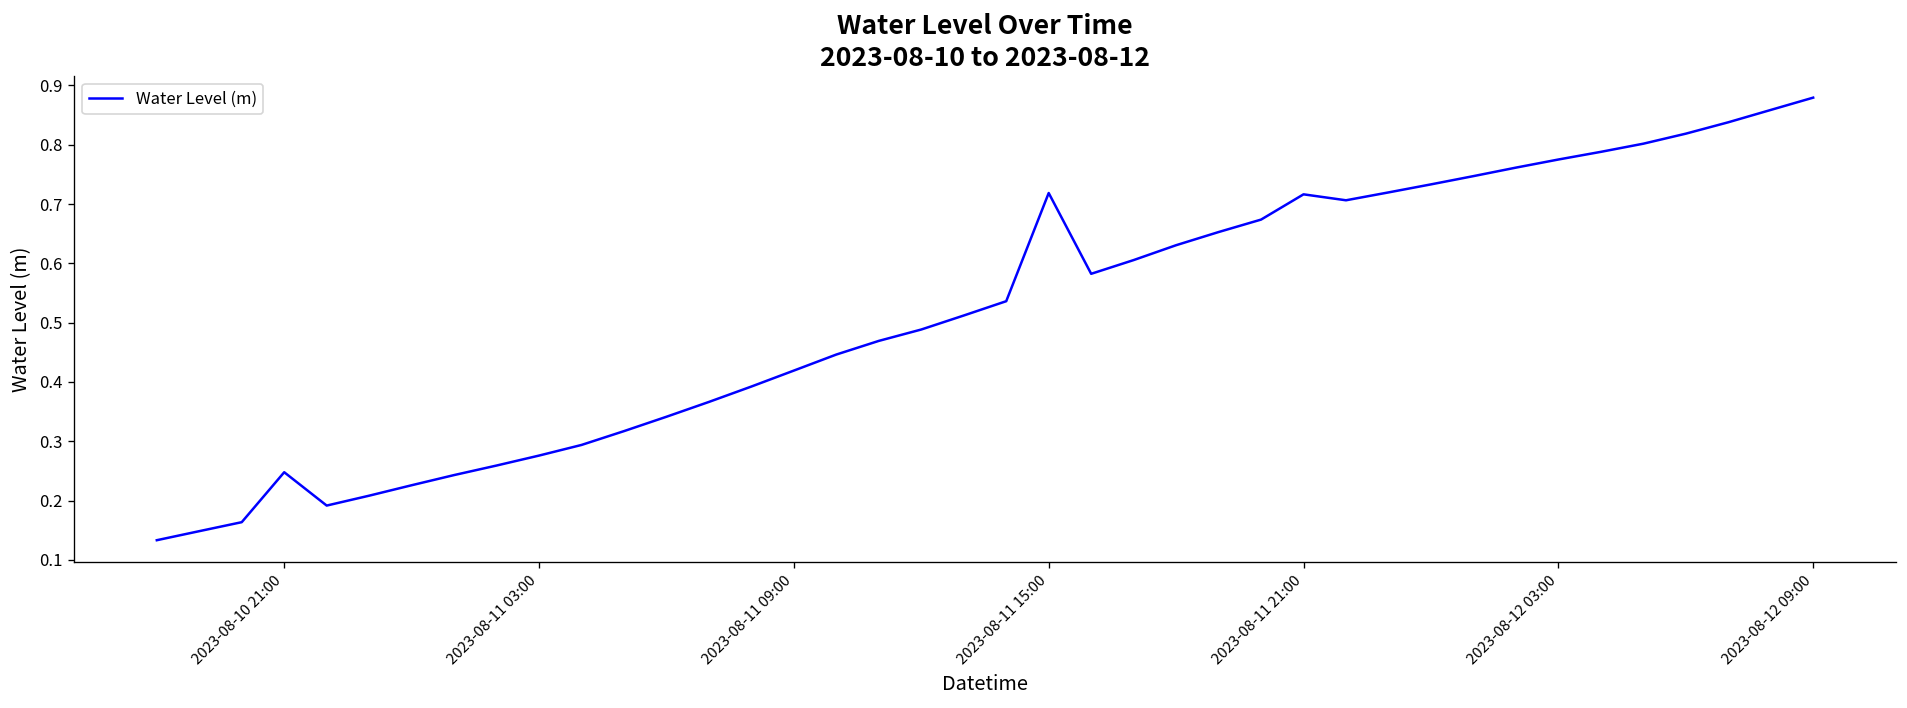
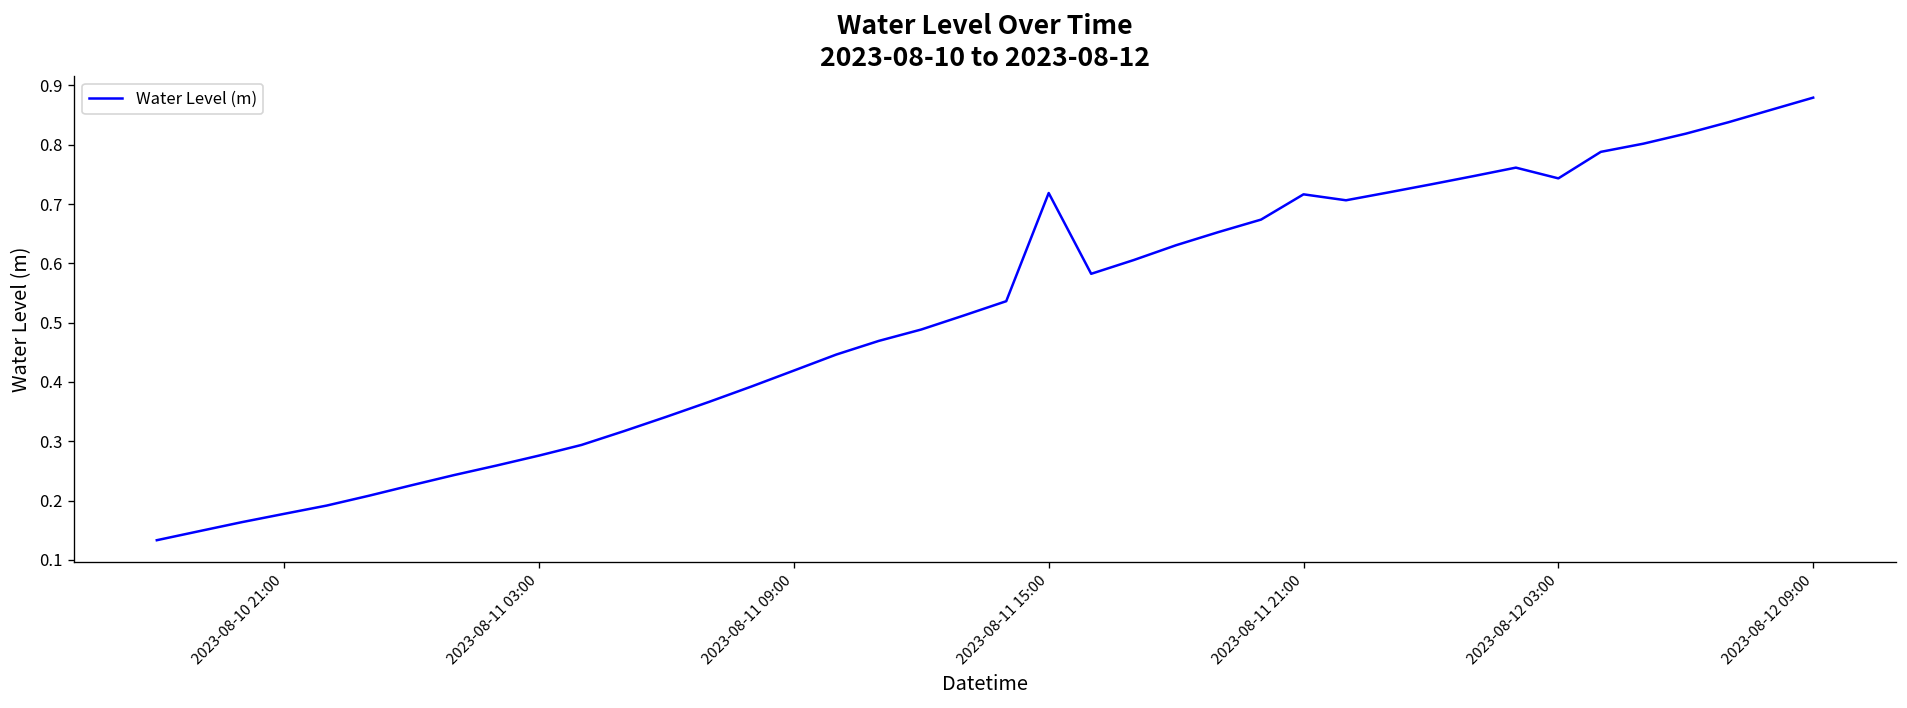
2023-08-10 21:00: 0.25 -> 0.18
2023-08-12 03:00: 0.78 -> 0.74
